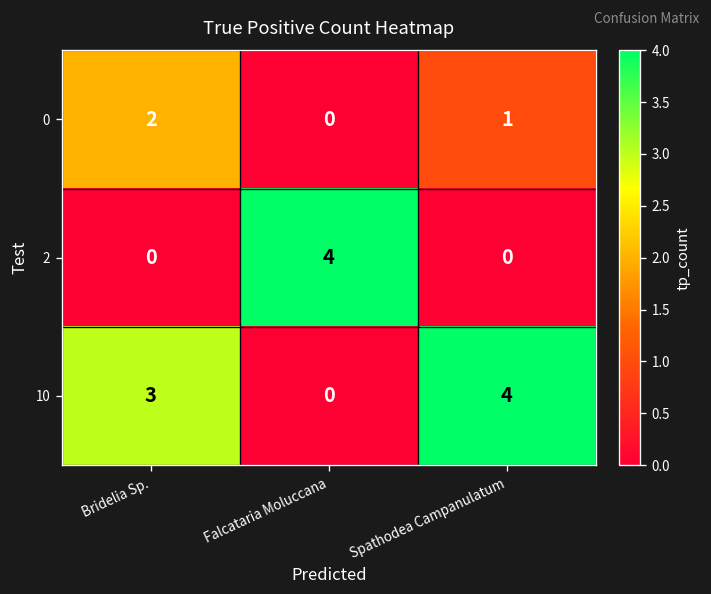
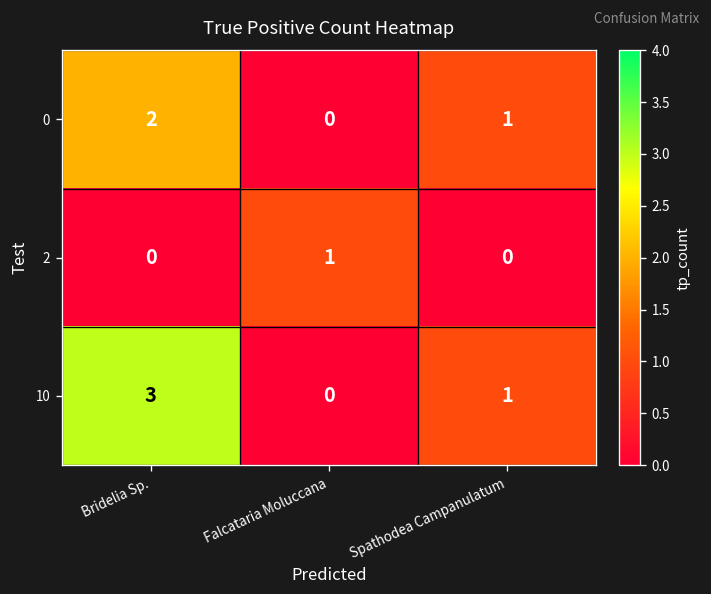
2, Falcataria Moluccana: 4 -> 1
10, Spathodea Campanulatum: 4 -> 1
